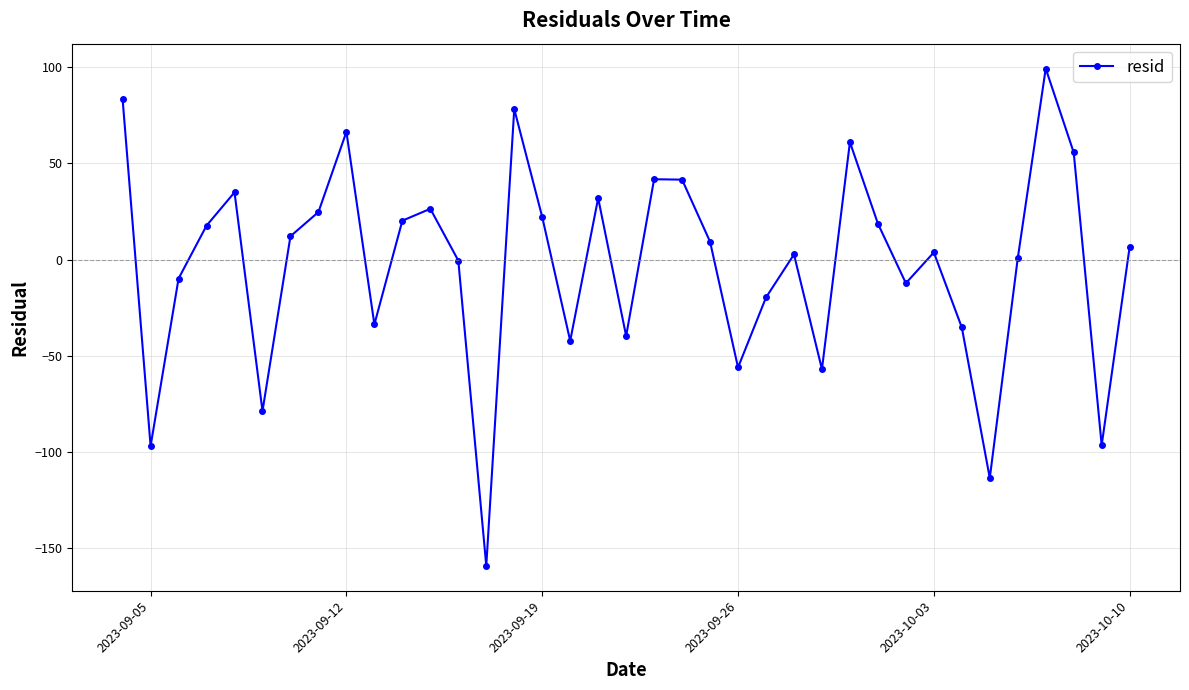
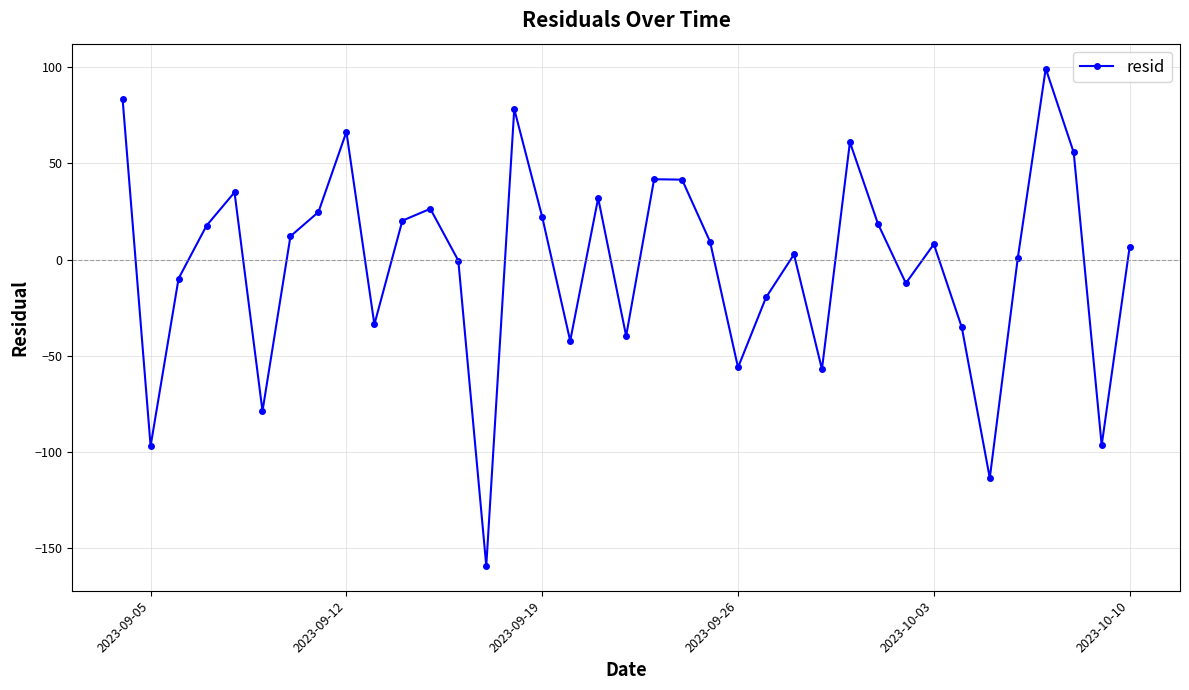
2023-10-03: 4 -> 8
